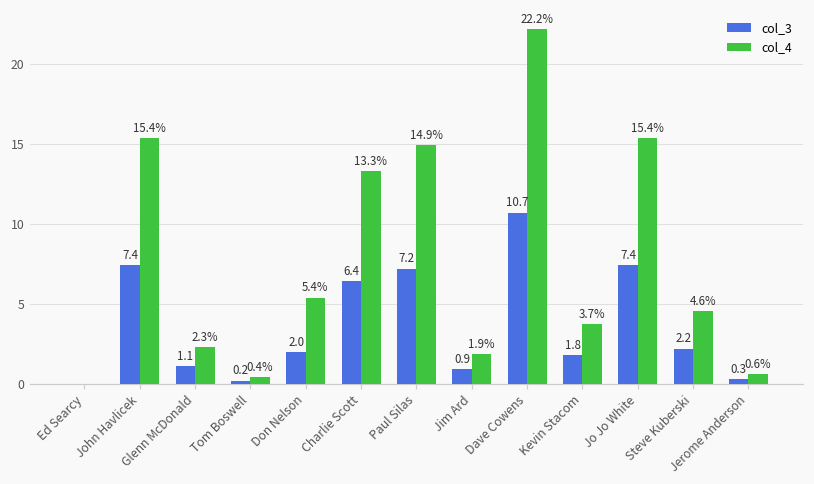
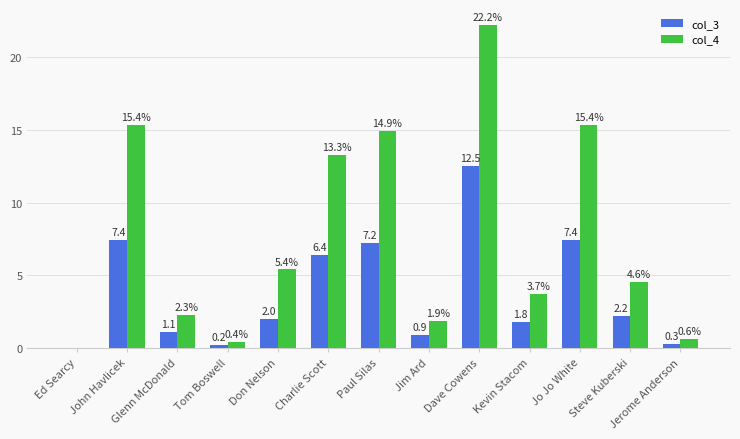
col_3, Dave Cowens: 10.7 -> 12.5
